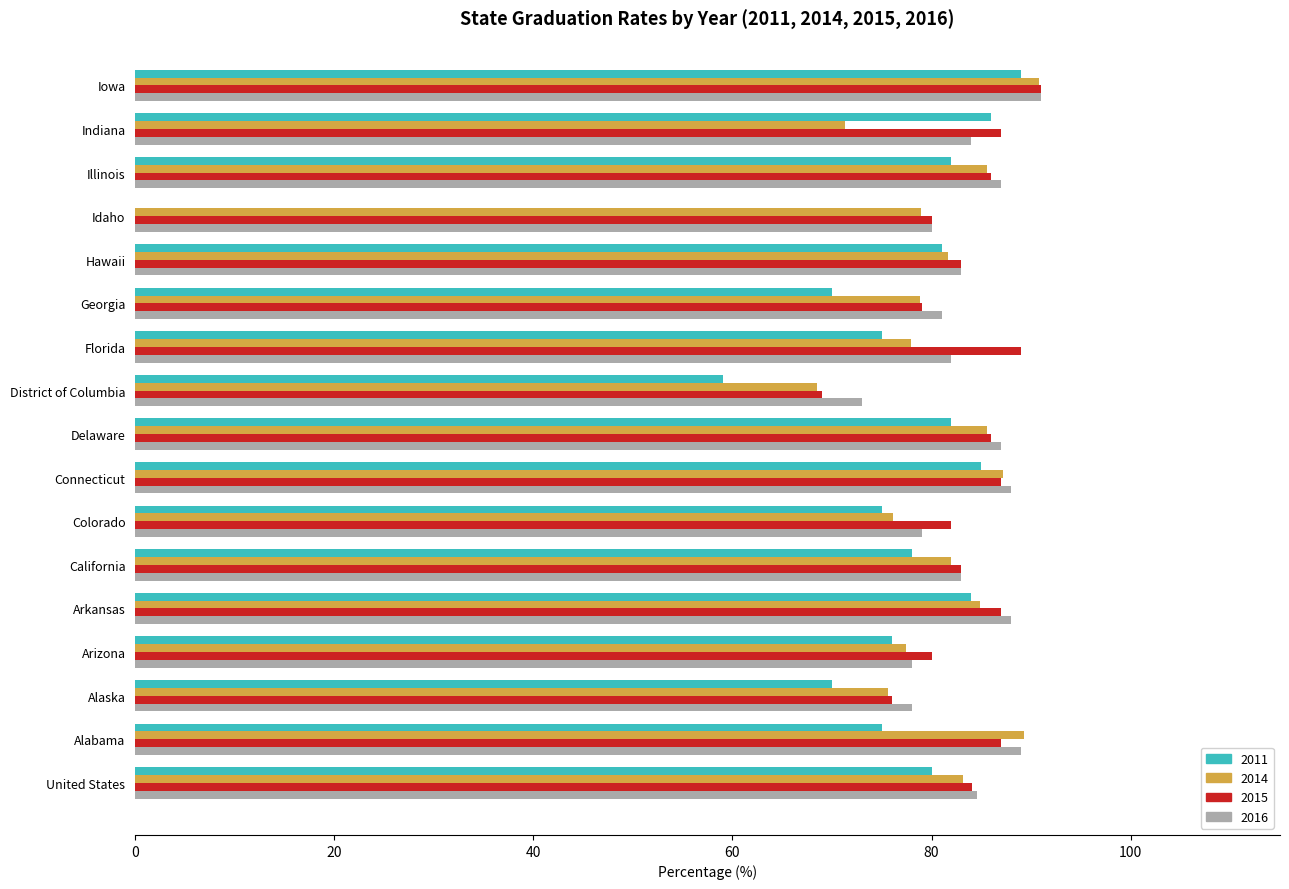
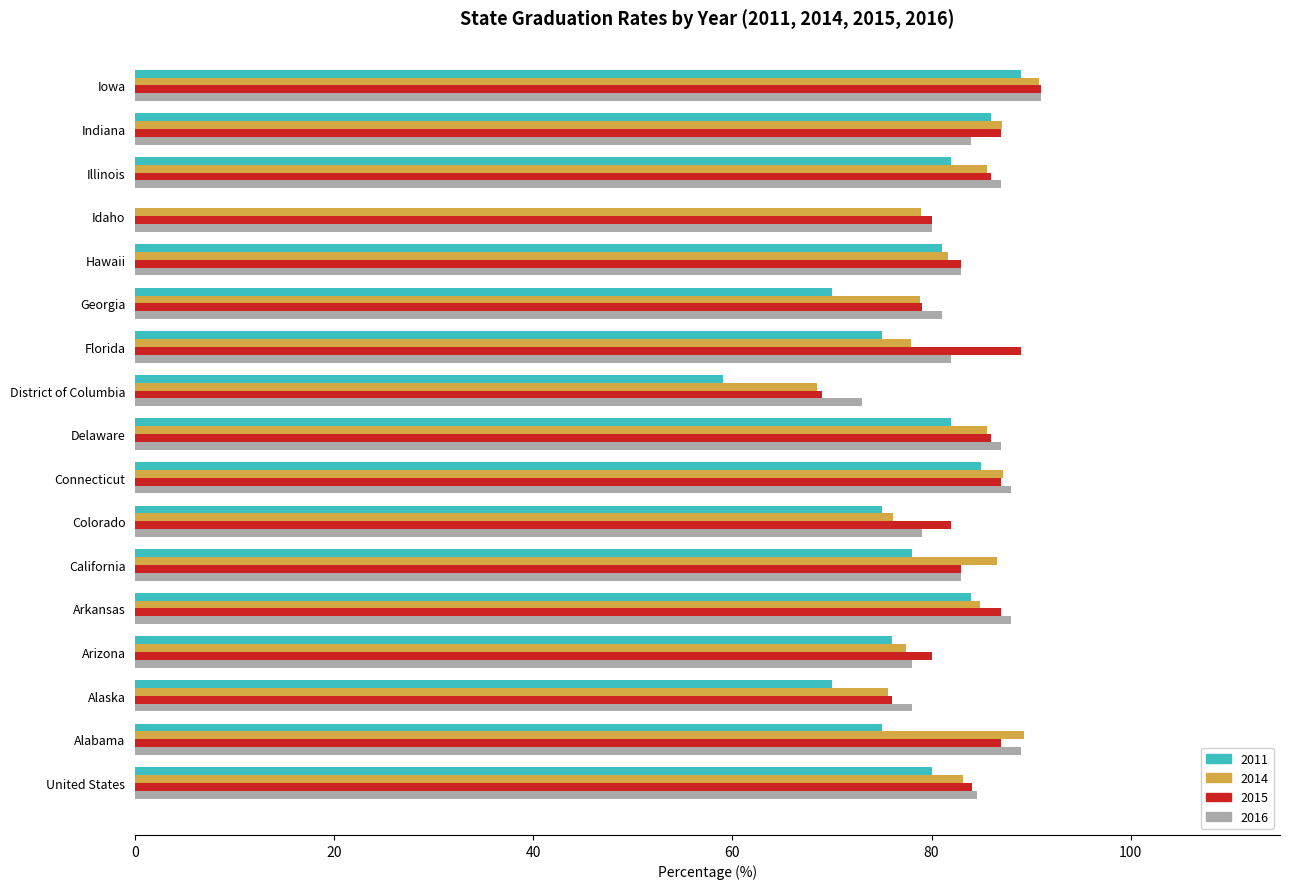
2014, Indiana: 71 -> 87
2014, California: 82 -> 87
